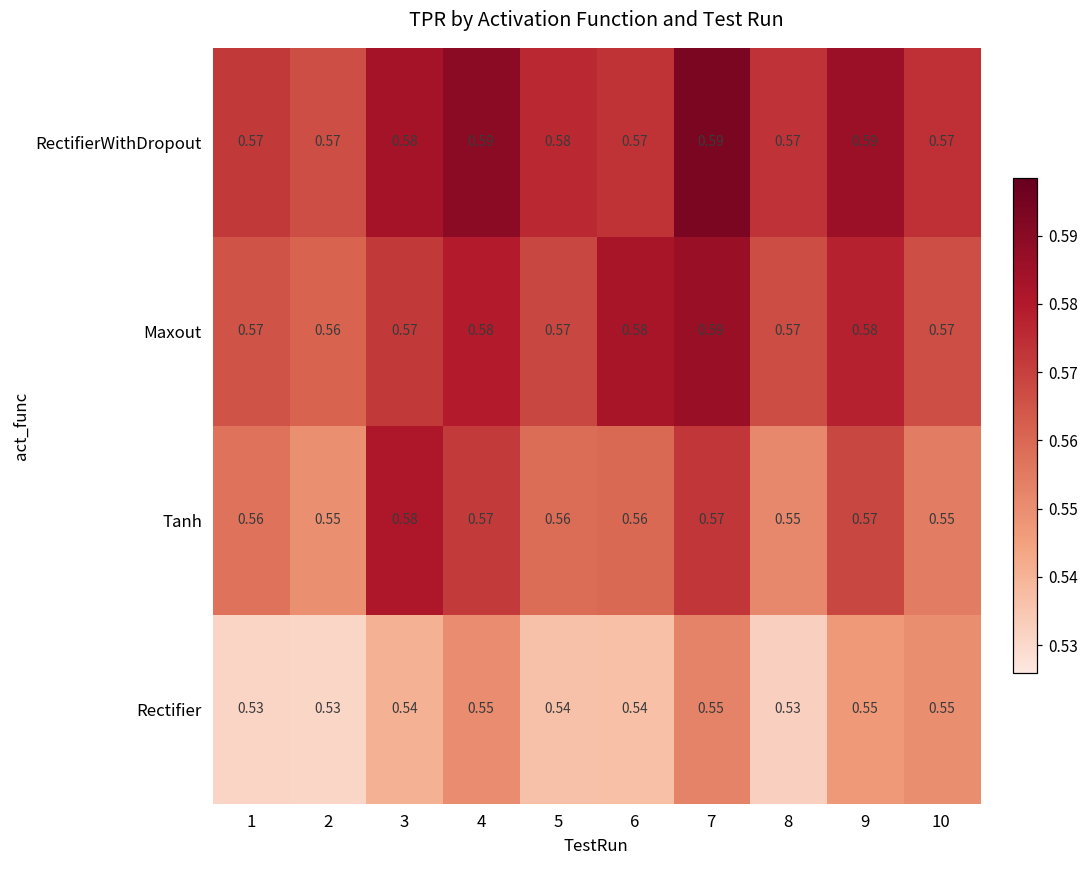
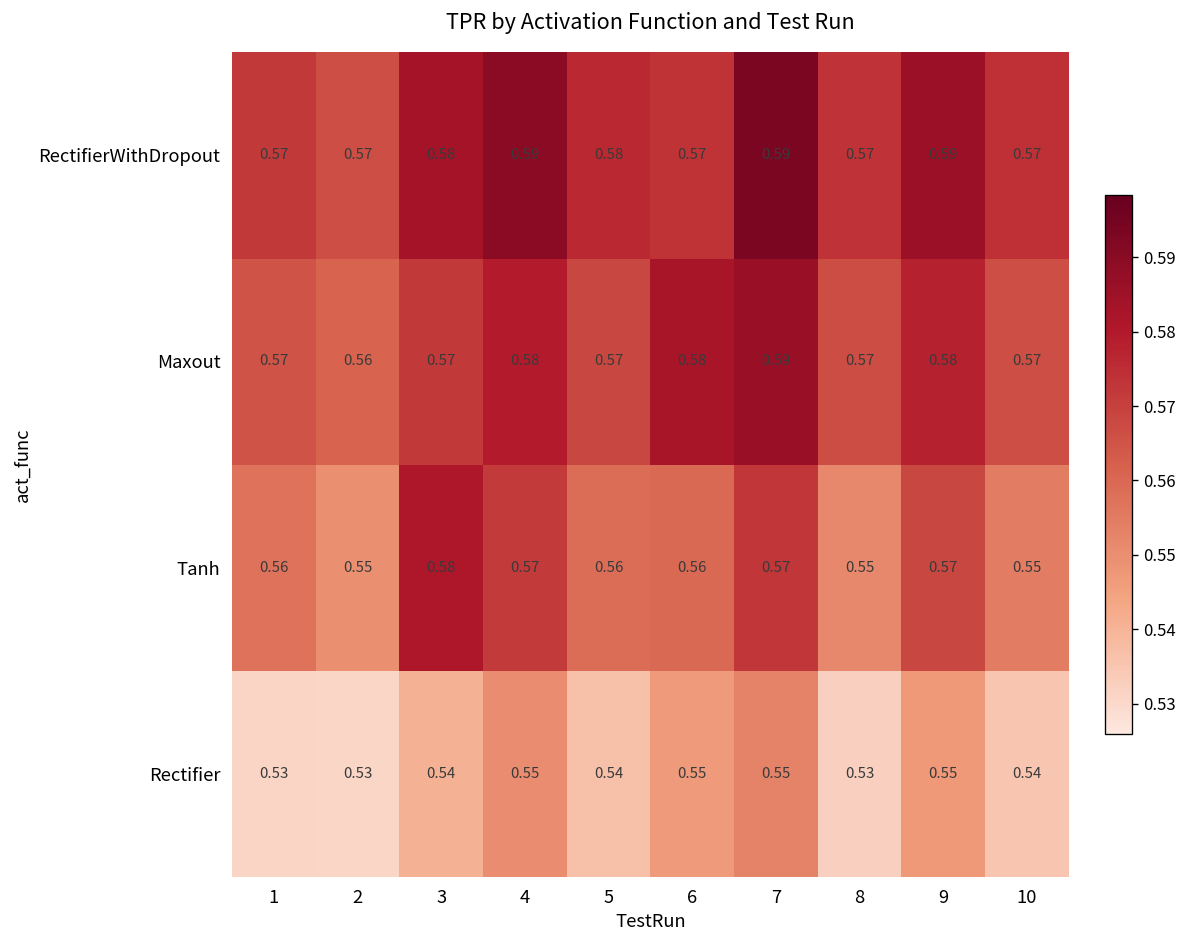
Rectifier, 6: 0.54 -> 0.55
Rectifier, 10: 0.55 -> 0.54
